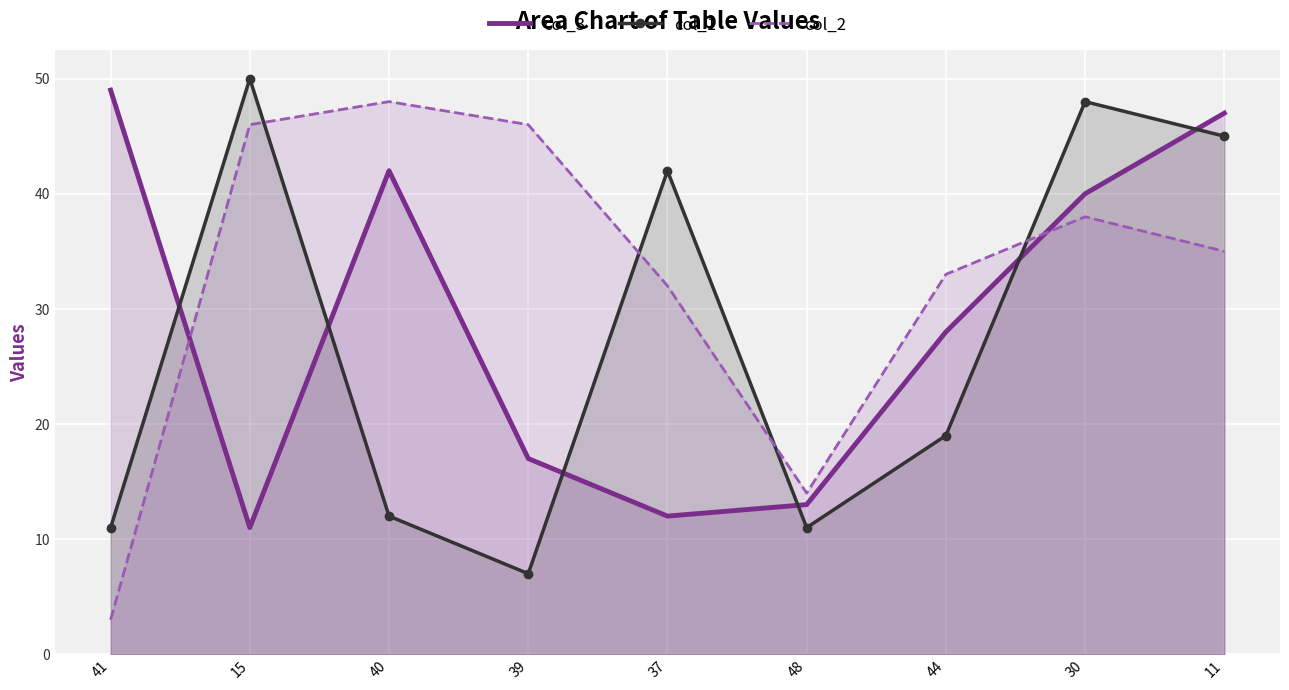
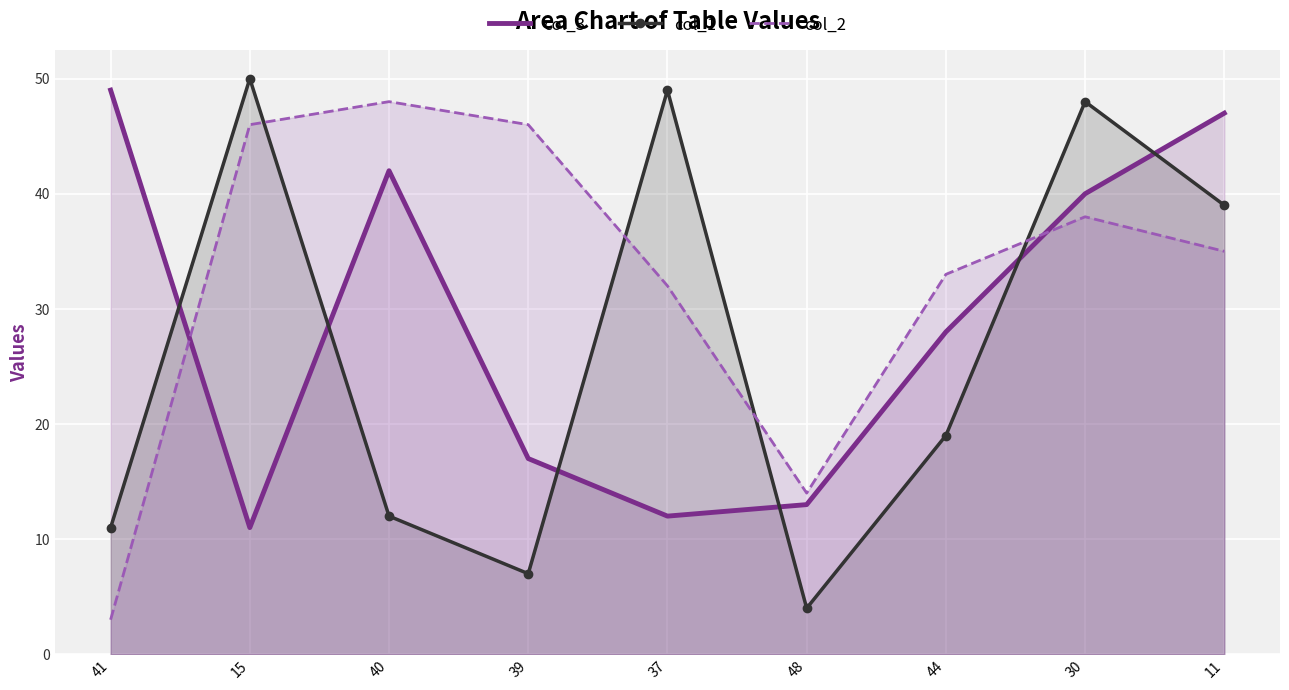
col_1, 37: 42 -> 49
col_1, 48: 11 -> 4
col_1, 11: 45 -> 39
